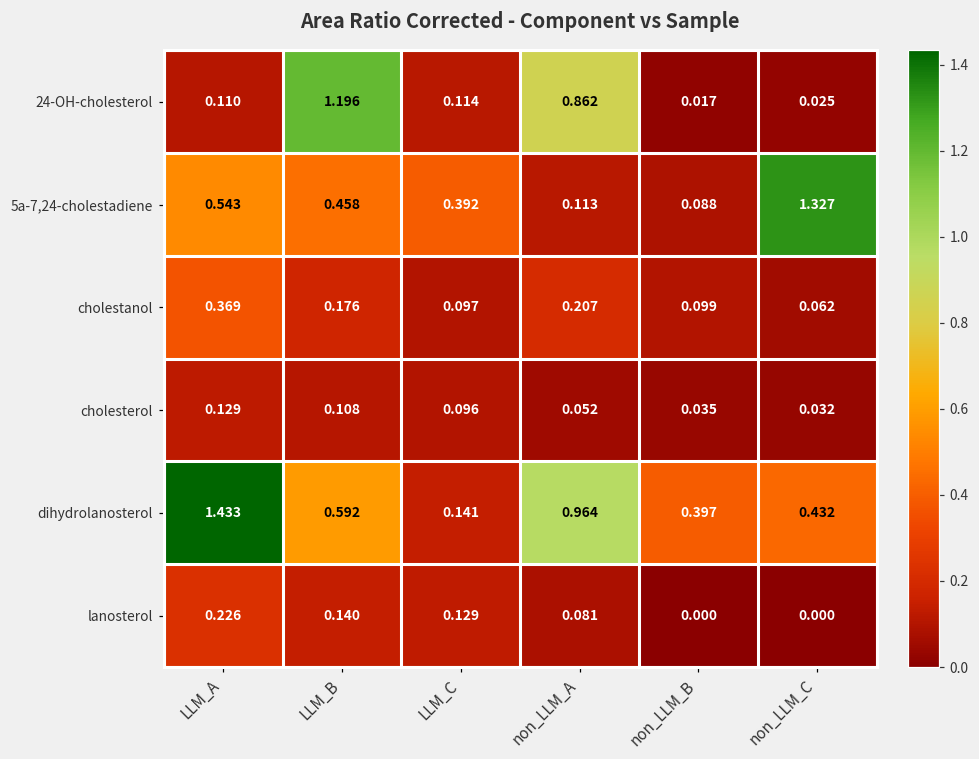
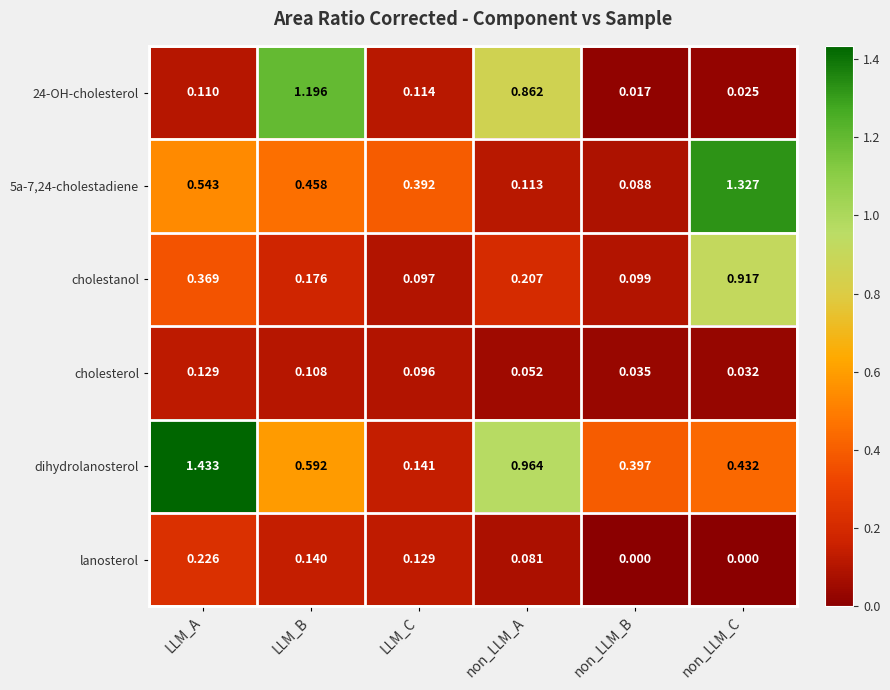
cholestanol, non_LLM_C: 0.062 -> 0.917
